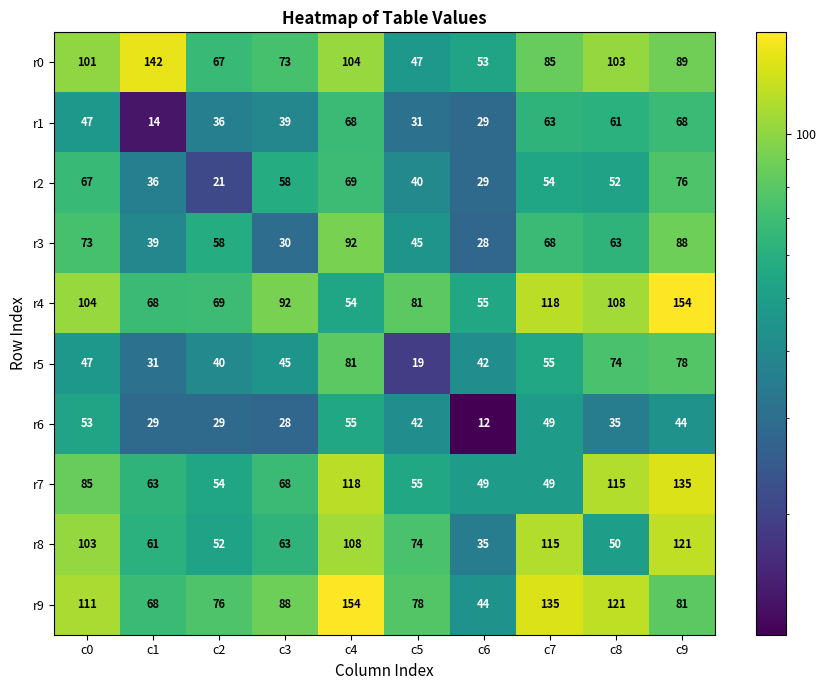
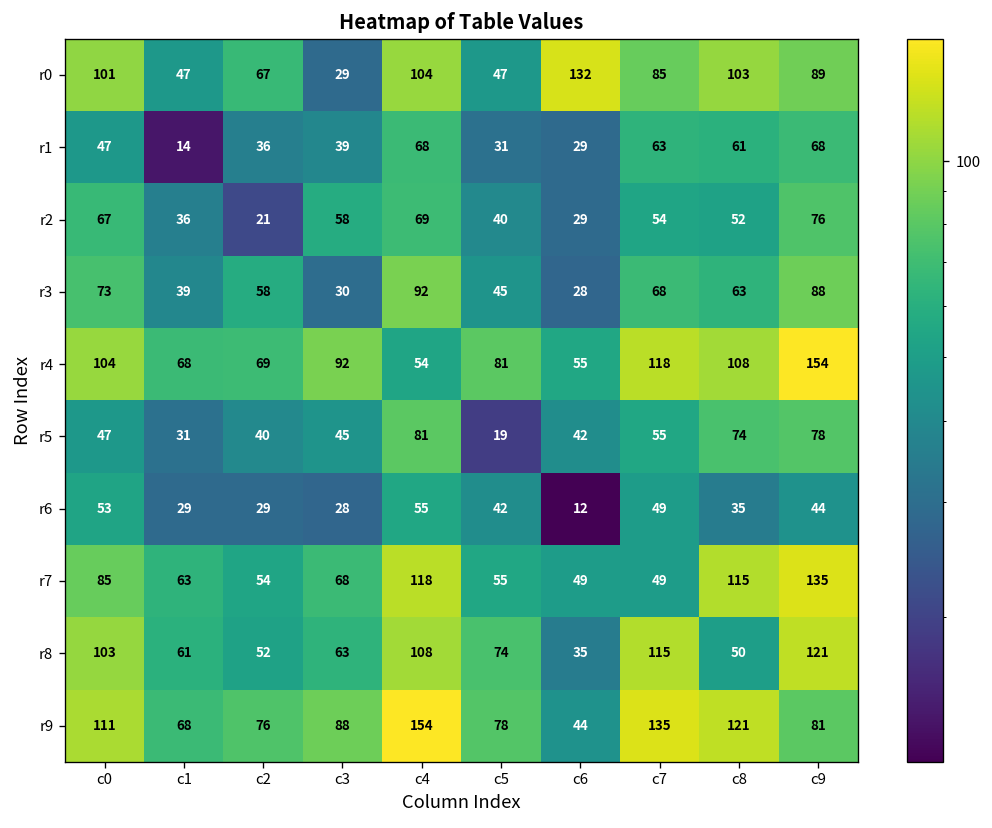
r0, c1: 142 -> 47
r0, c3: 73 -> 29
r0, c6: 53 -> 132
